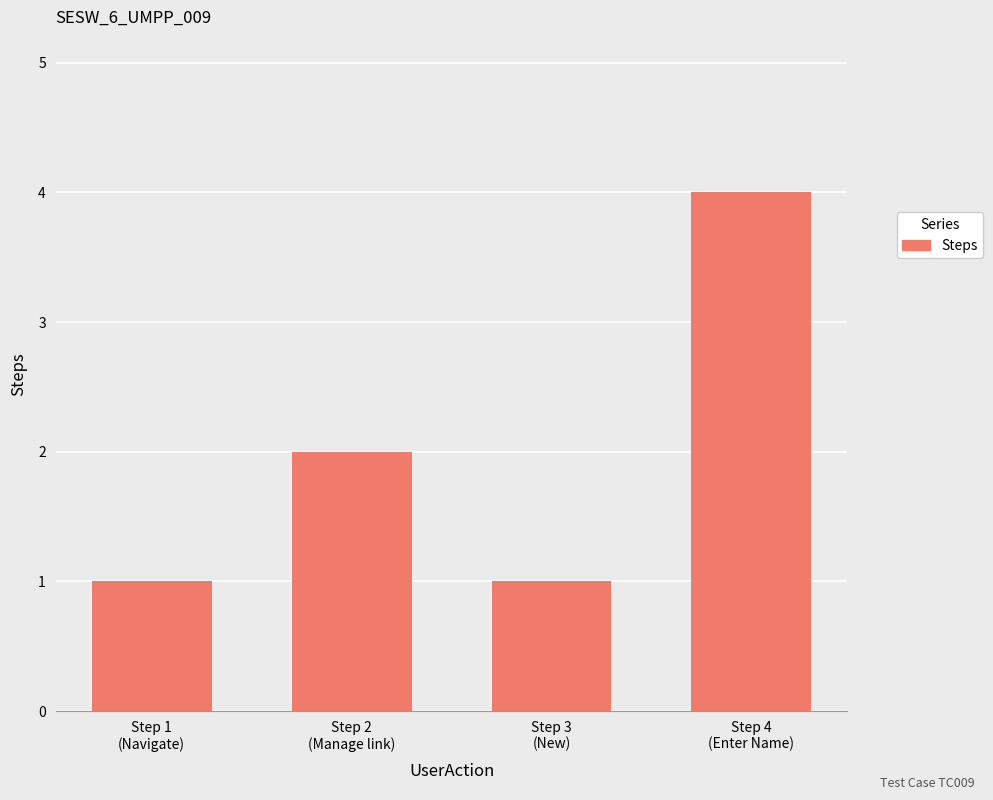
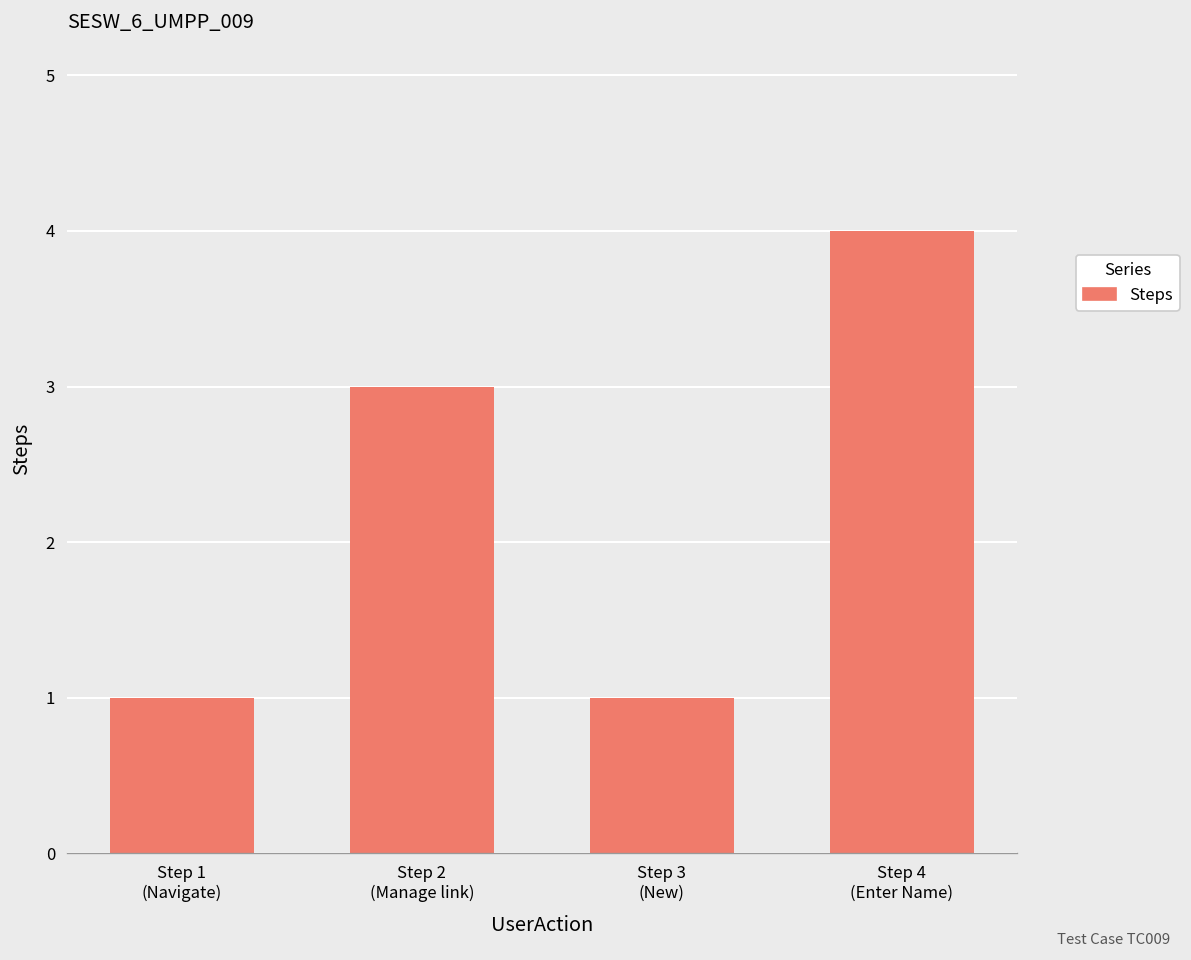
Step 2 (Manage link): 2 -> 3
